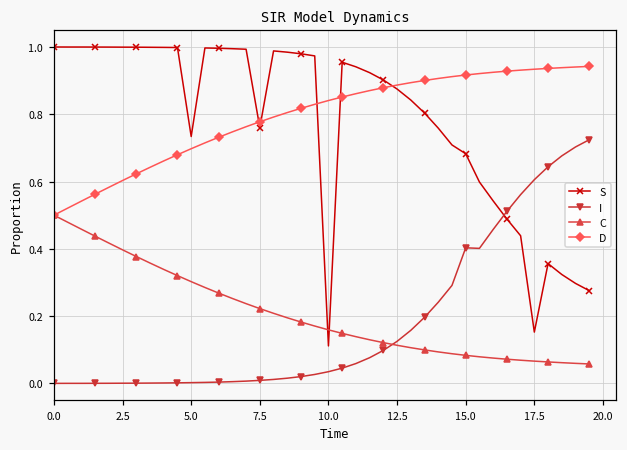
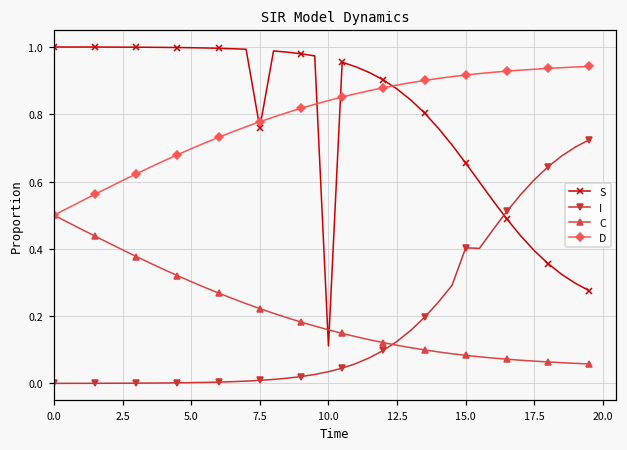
S, 5.0: 0.73 -> 1.00
S, 15.0: 0.68 -> 0.65
S, 17.5: 0.15 -> 0.39
